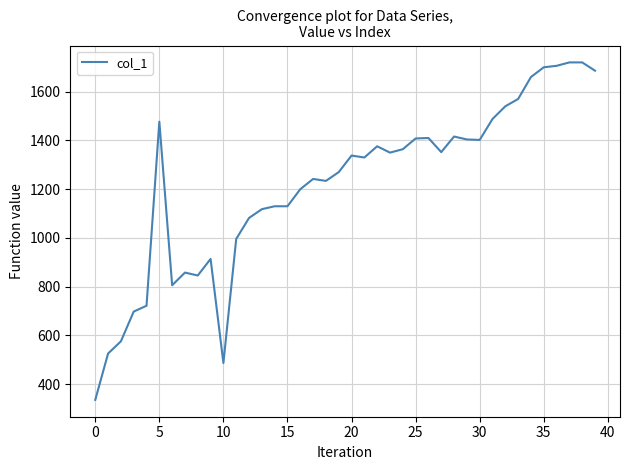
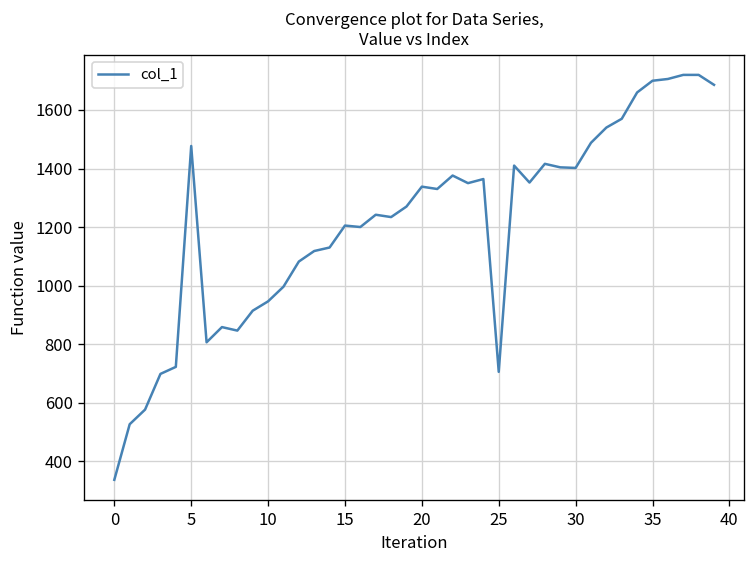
10: 490 -> 950
15: 1130 -> 1210
25: 1410 -> 710
